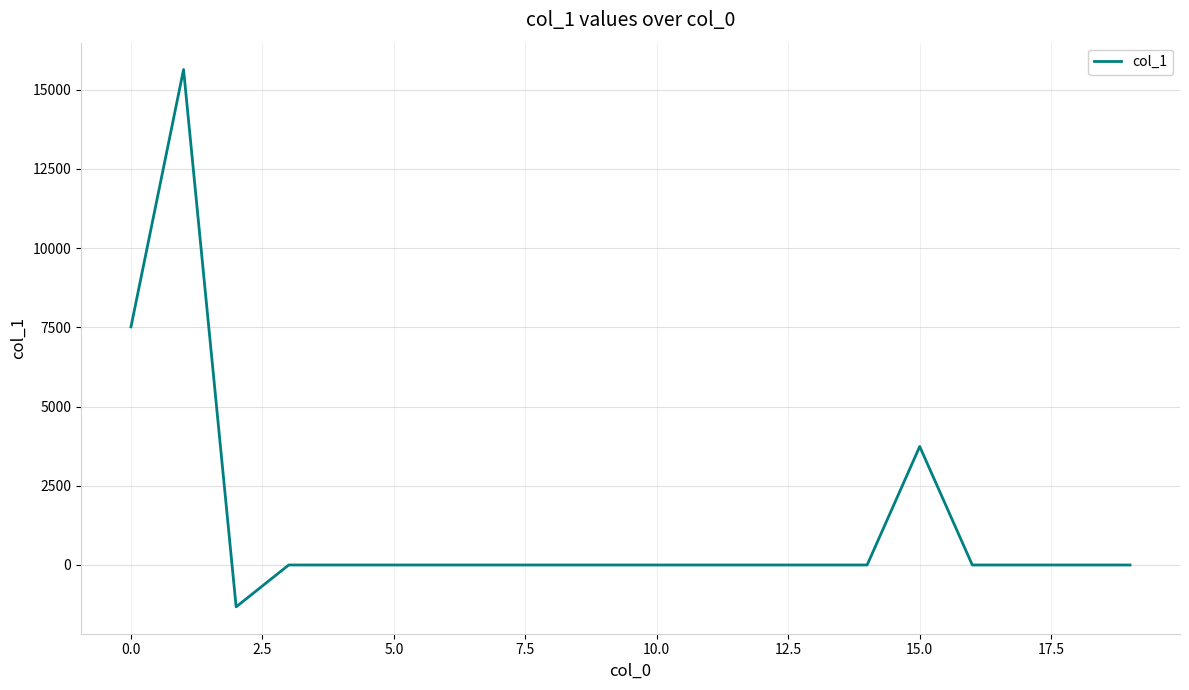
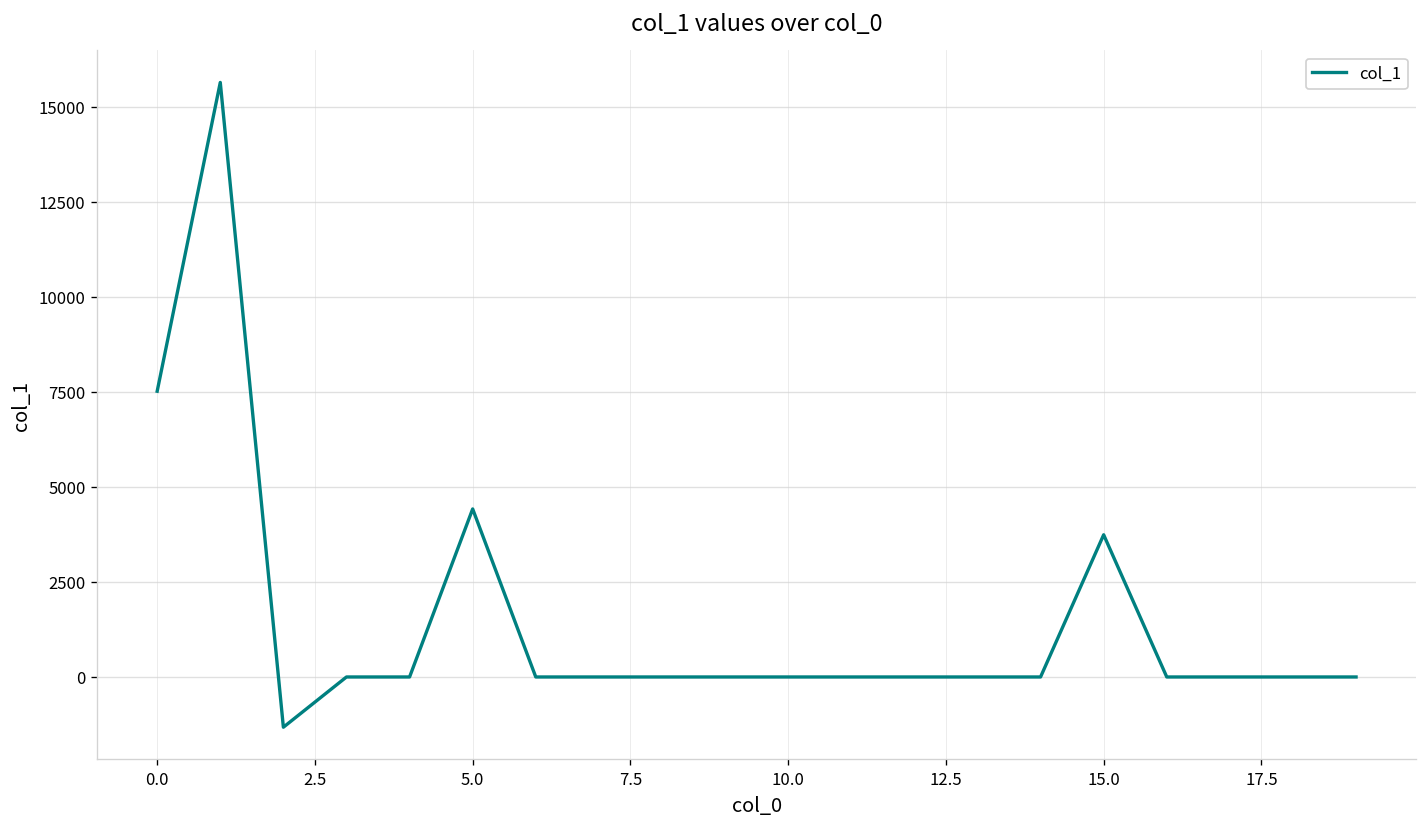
5.0: 0 -> 4400
